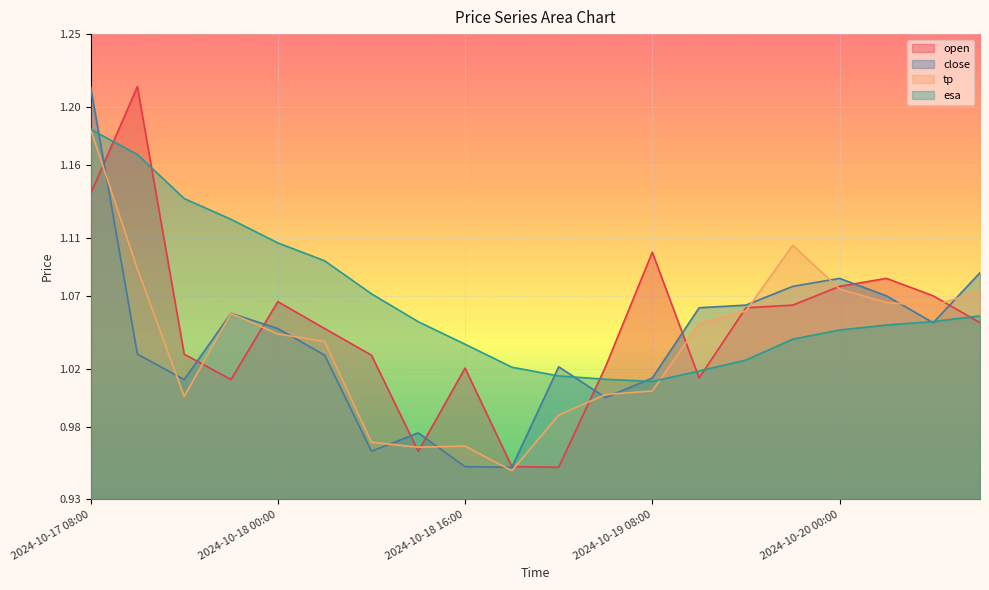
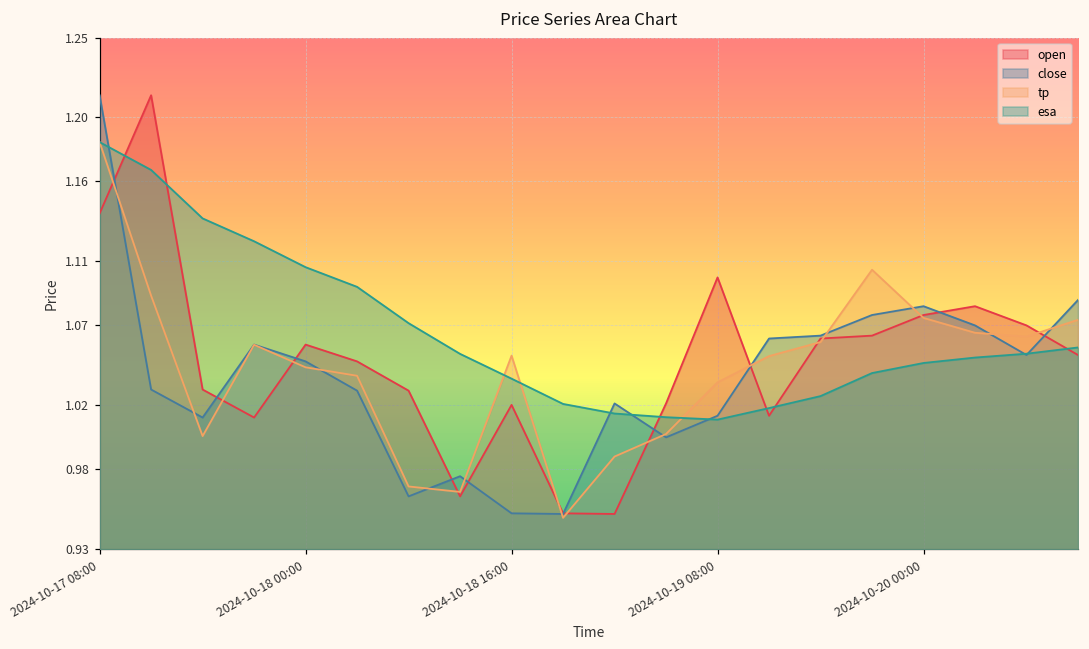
open, 2024-10-18 00:00: 1.066 -> 1.058
tp, 2024-10-18 16:00: 0.967 -> 1.051
tp, 2024-10-19 08:00: 1.005 -> 1.034
